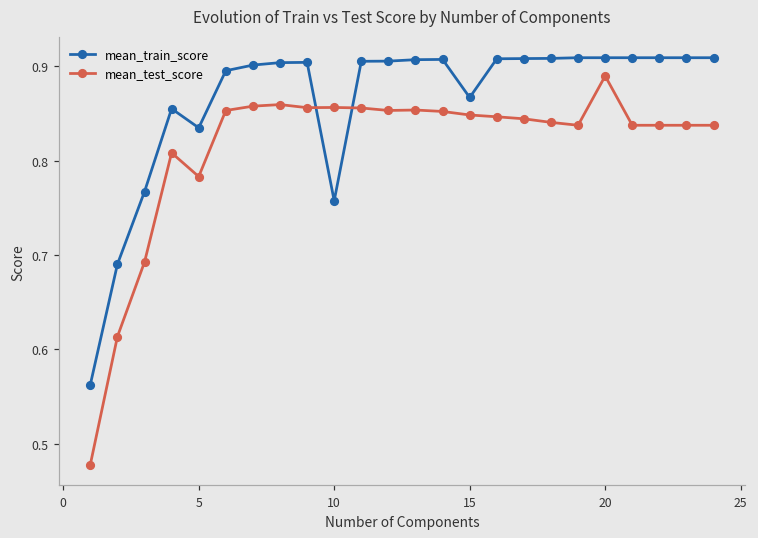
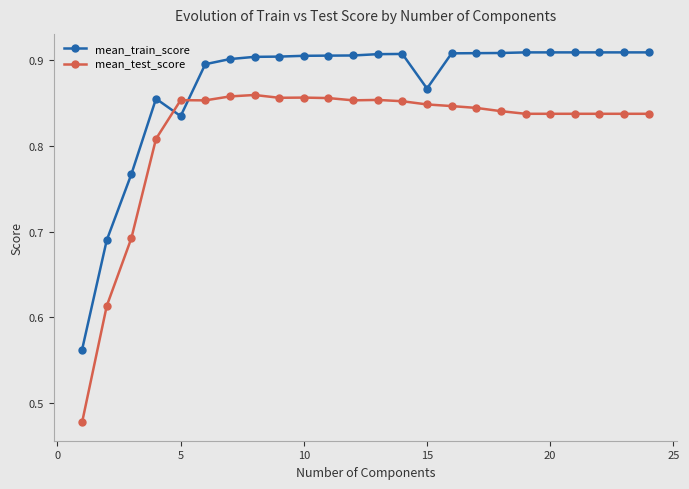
mean_test_score, 5: 0.78 -> 0.85
mean_train_score, 10: 0.76 -> 0.90
mean_test_score, 20: 0.89 -> 0.84
